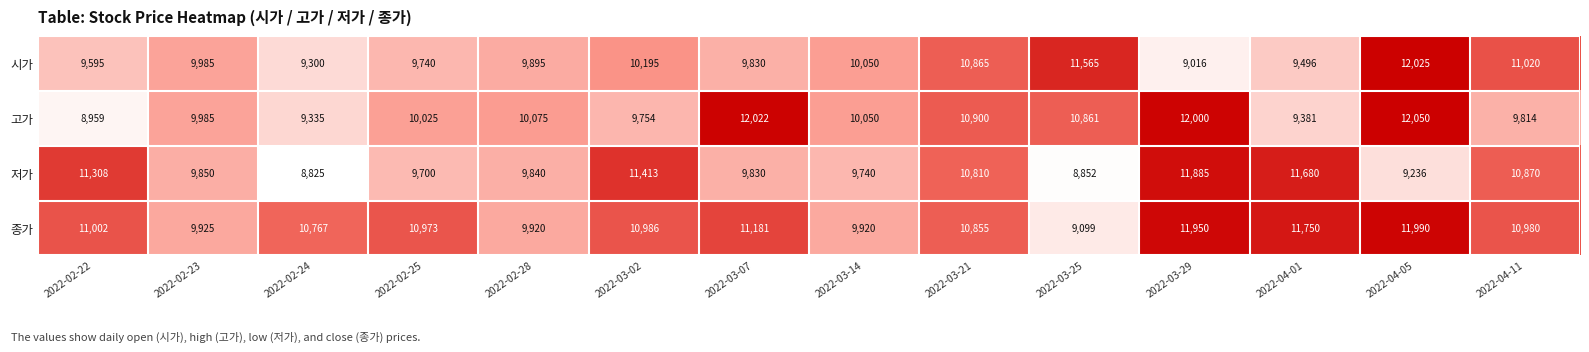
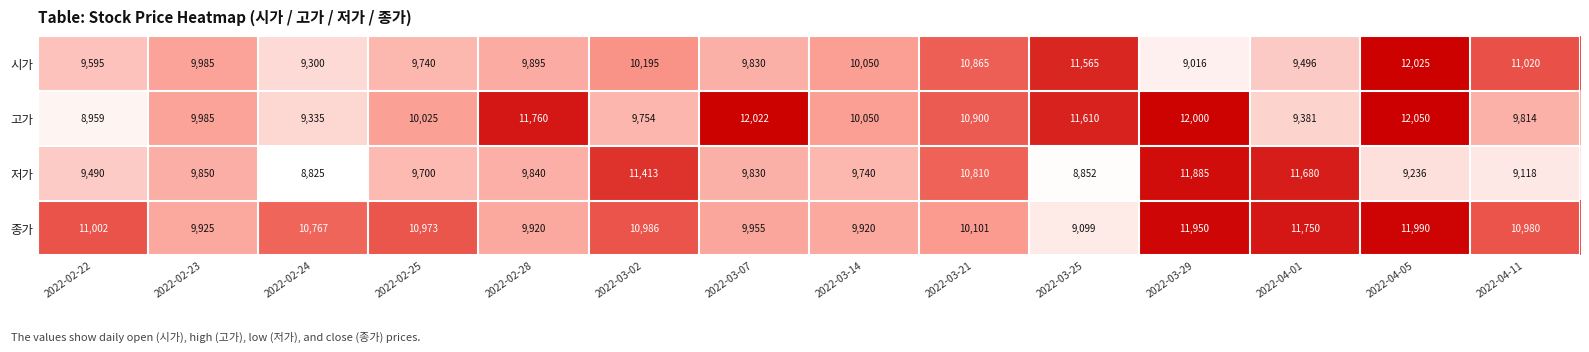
고가, 2022-02-28: 10,075 -> 11,760
고가, 2022-03-25: 10,861 -> 11,610
저가, 2022-02-22: 11,308 -> 9,490
저가, 2022-04-11: 10,870 -> 9,118
종가, 2022-03-07: 11,181 -> 9,955
종가, 2022-03-21: 10,855 -> 10,101
